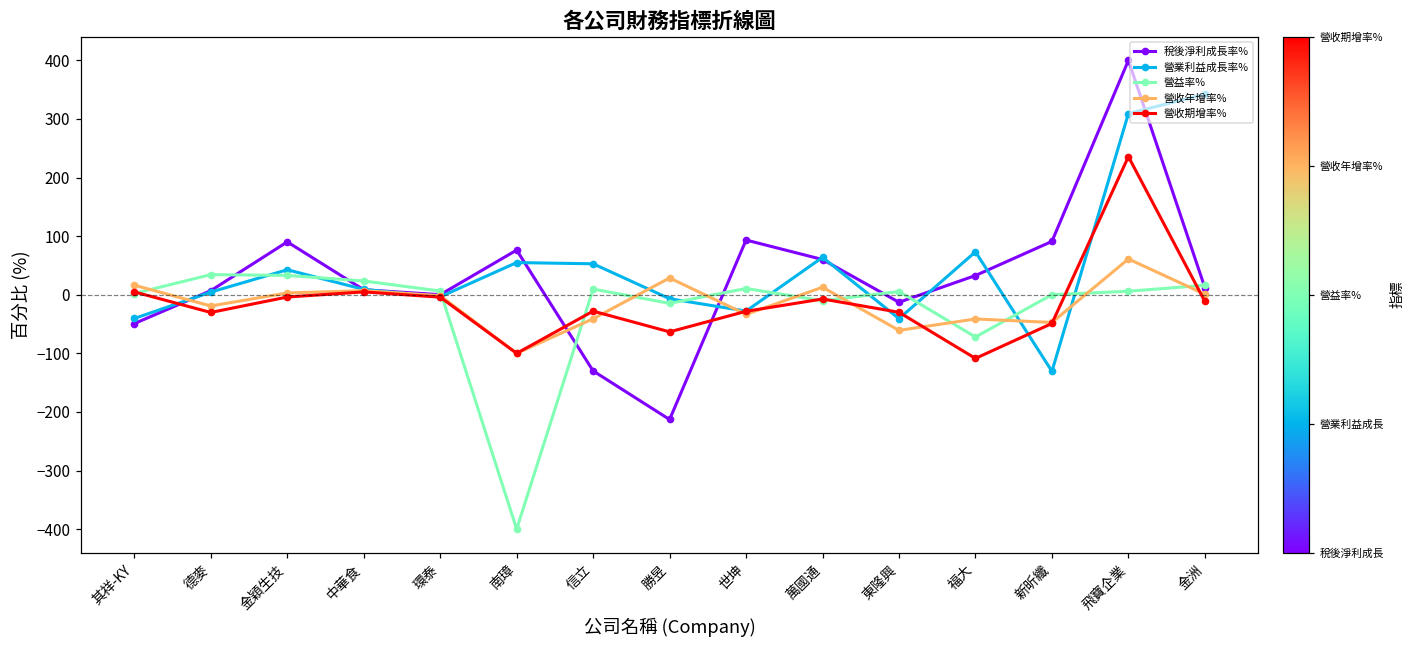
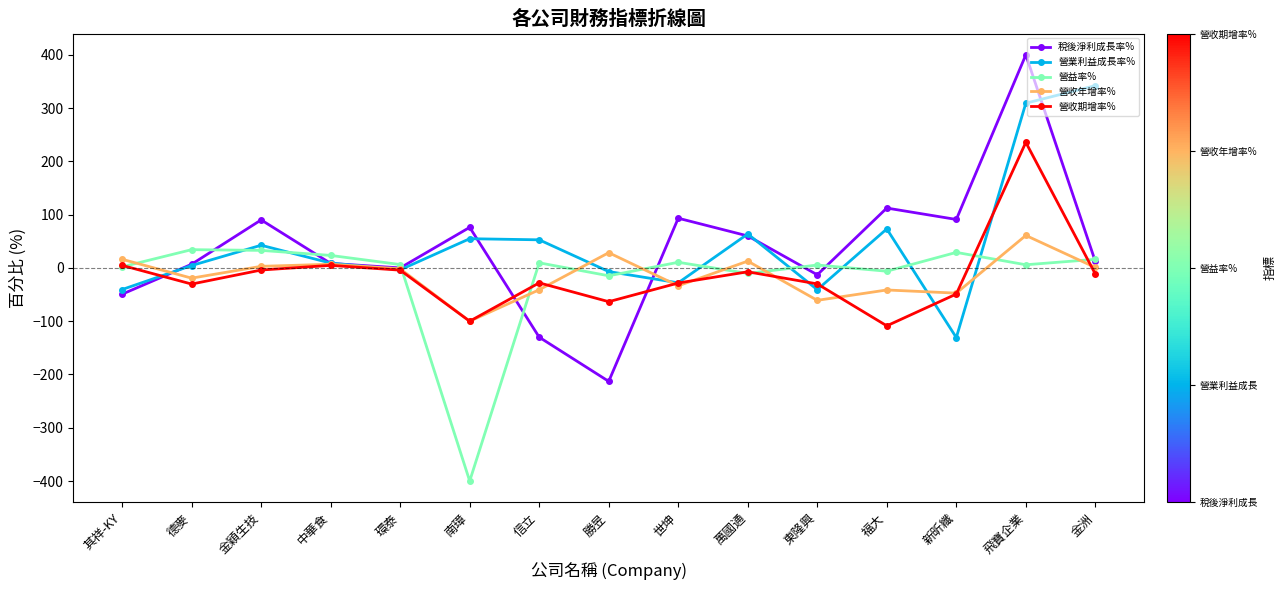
稅後淨利成長率%, 福大: 30 -> 110
營益率%, 福大: -70 -> -10
營益率%, 新昕纖: 0 -> 30
